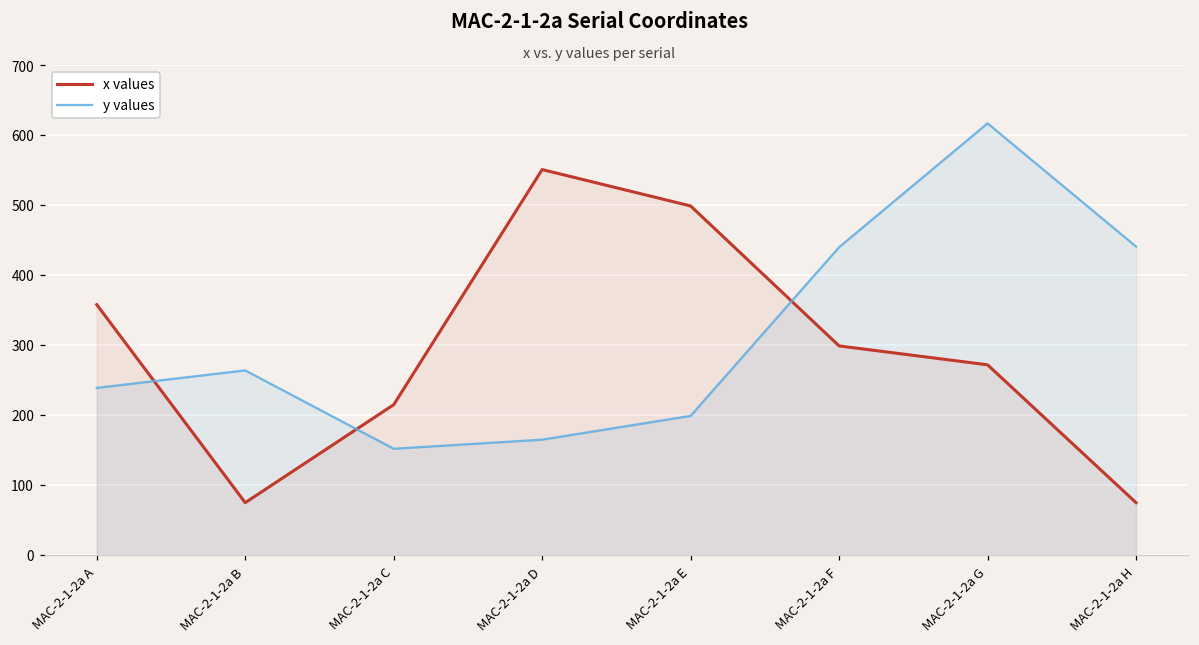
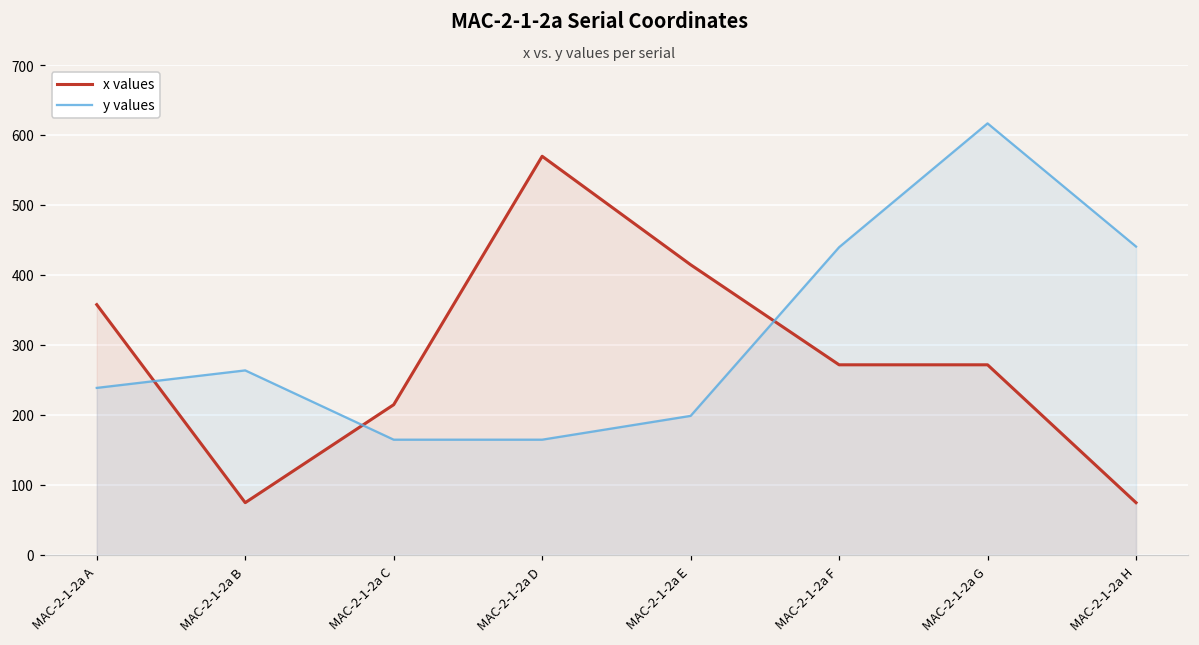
y values, MAC-2-1-2a C: 150 -> 170
x values, MAC-2-1-2a D: 550 -> 570
x values, MAC-2-1-2a E: 500 -> 420
x values, MAC-2-1-2a F: 300 -> 270
